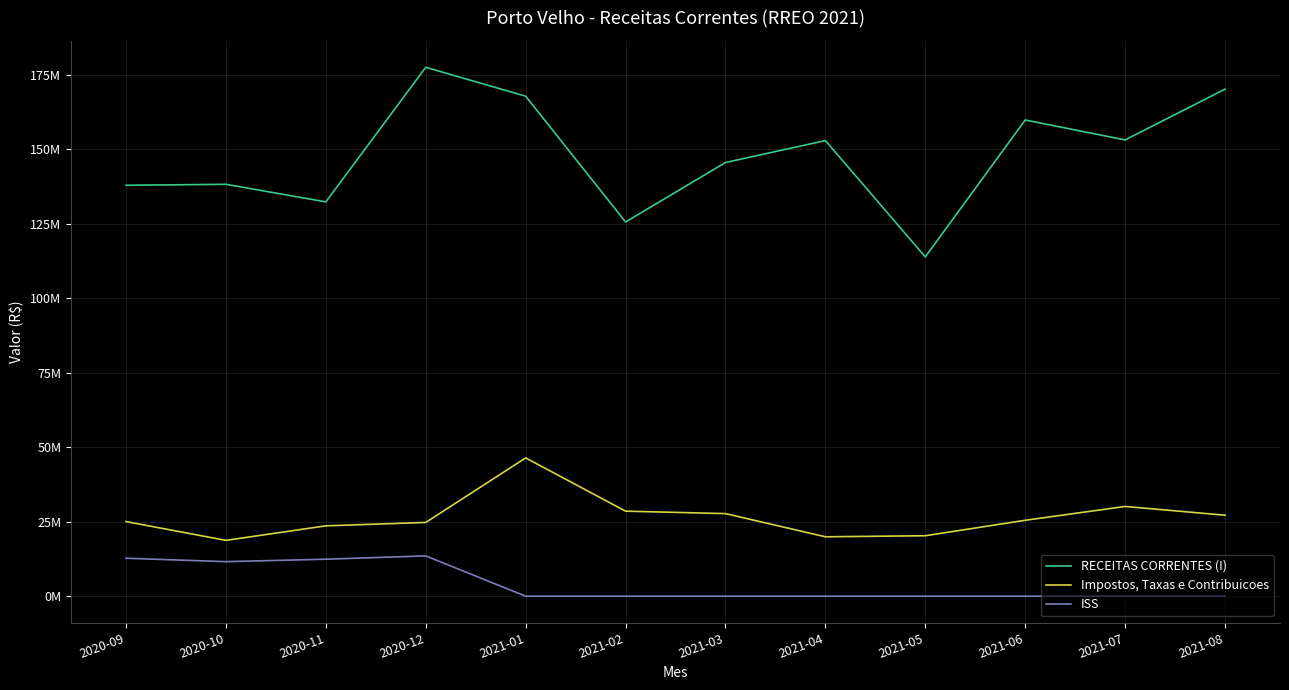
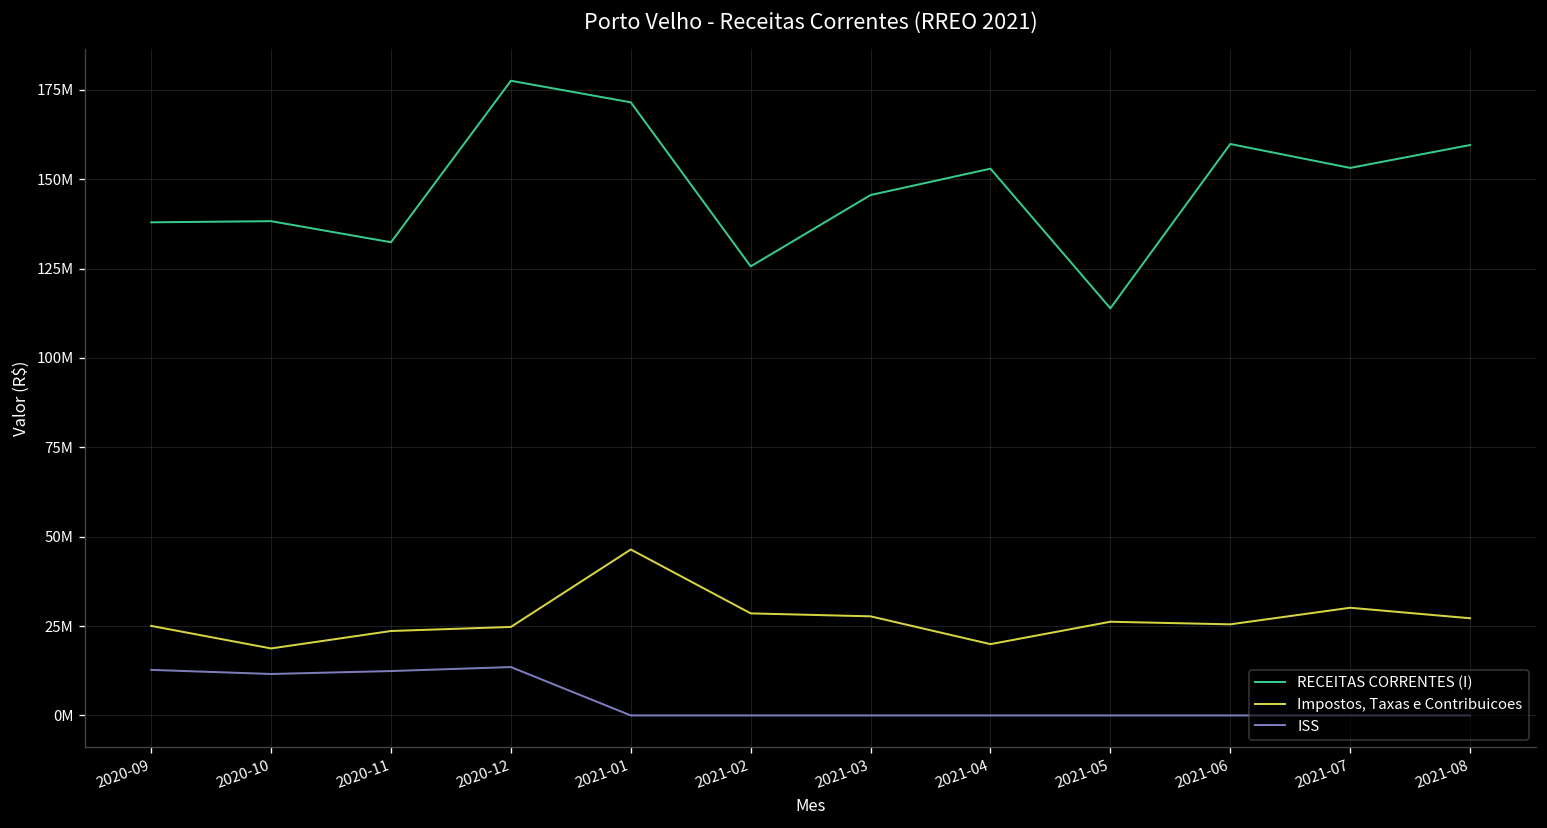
RECEITAS CORRENTES (I), 2021-01: 168000000 -> 172000000
Impostos, Taxas e Contribuicoes, 2021-05: 20000000 -> 26000000
RECEITAS CORRENTES (I), 2021-08: 170000000 -> 160000000
